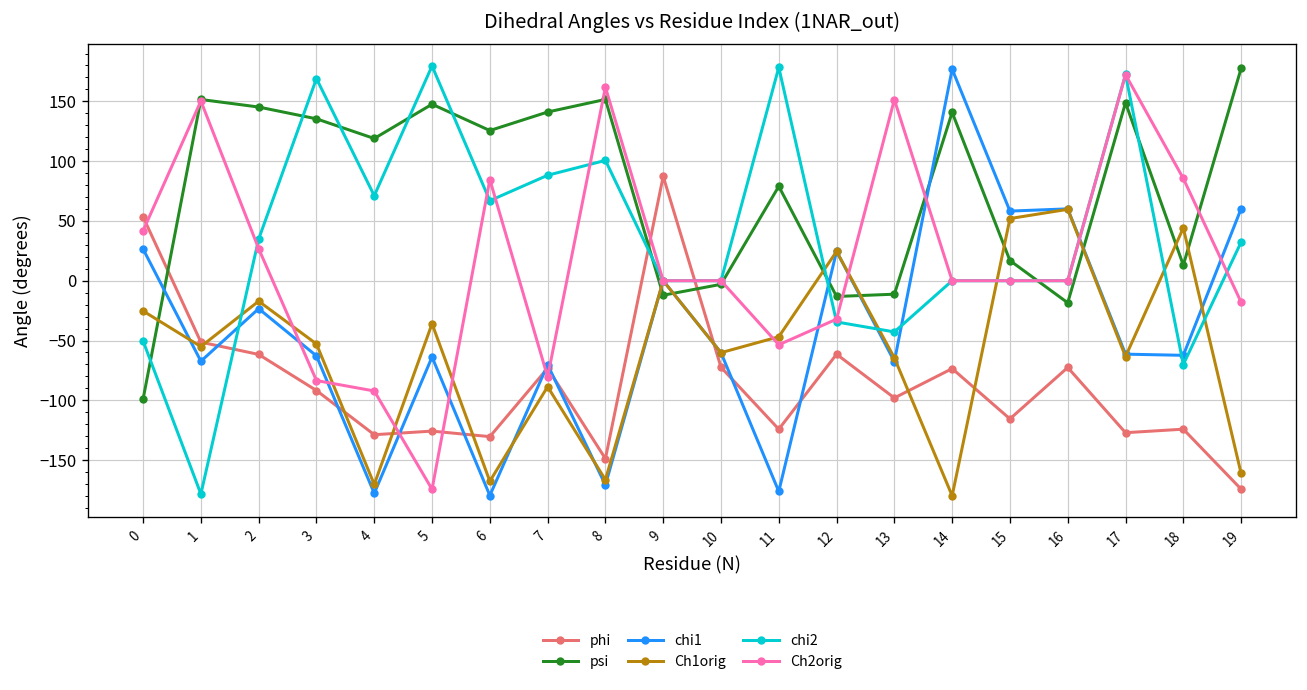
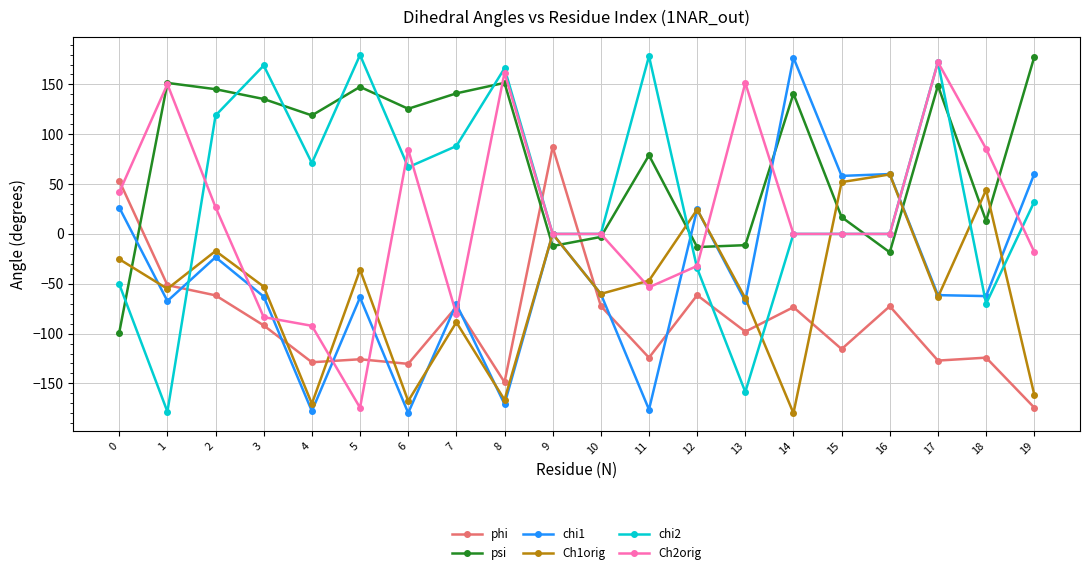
chi2, 2: 30 -> 120
chi2, 8: 100 -> 170
chi2, 13: -40 -> -160
